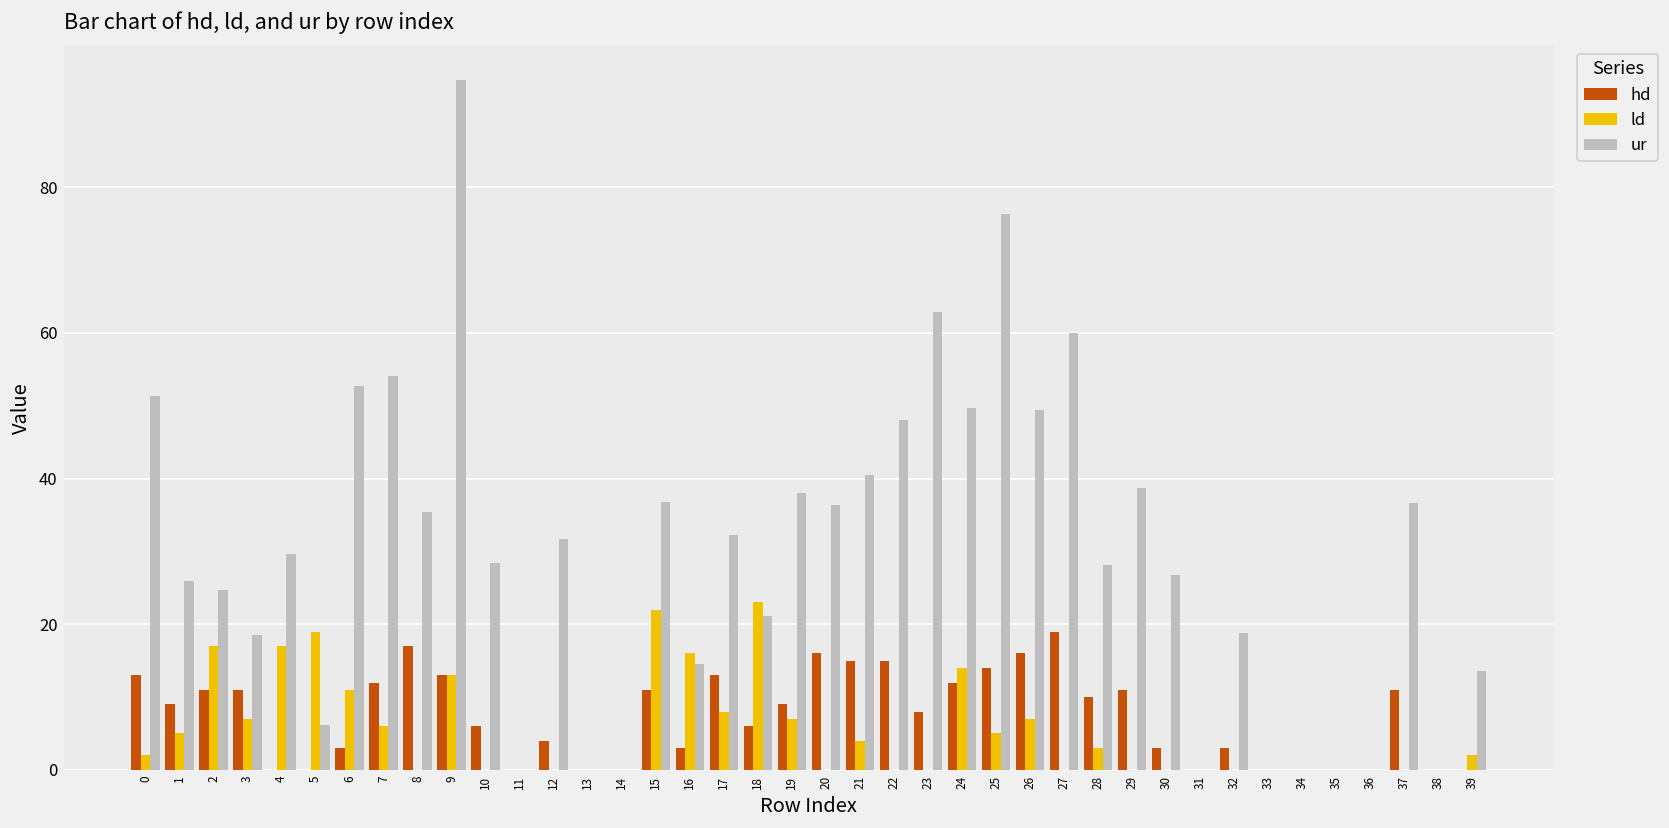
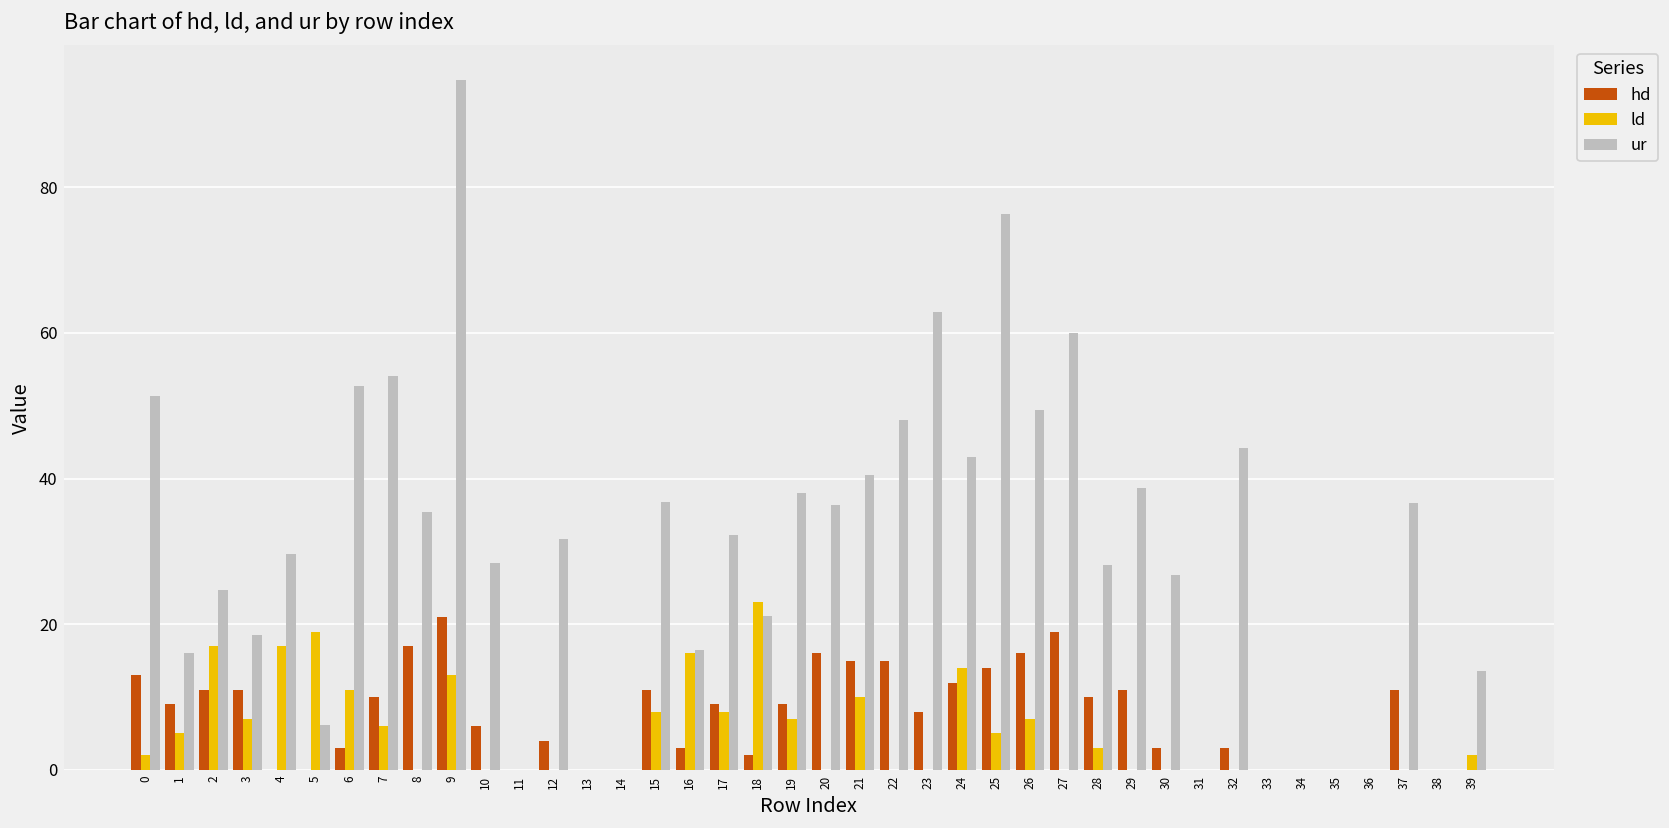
ur, 1: 26 -> 16
hd, 7: 12 -> 10
hd, 9: 13 -> 21
ld, 15: 22 -> 8
ur, 16: 15 -> 16
hd, 17: 13 -> 9
hd, 18: 6 -> 2
ld, 21: 4 -> 10
ur, 24: 50 -> 43
ur, 32: 19 -> 44
